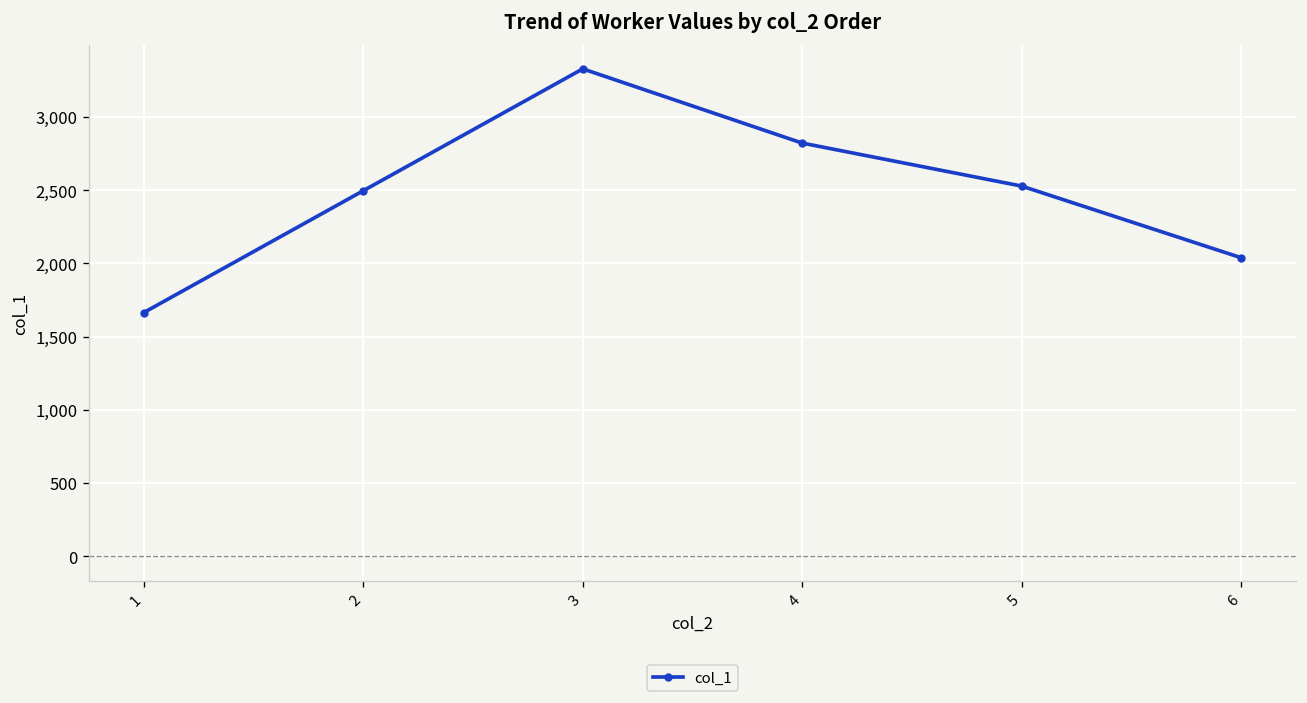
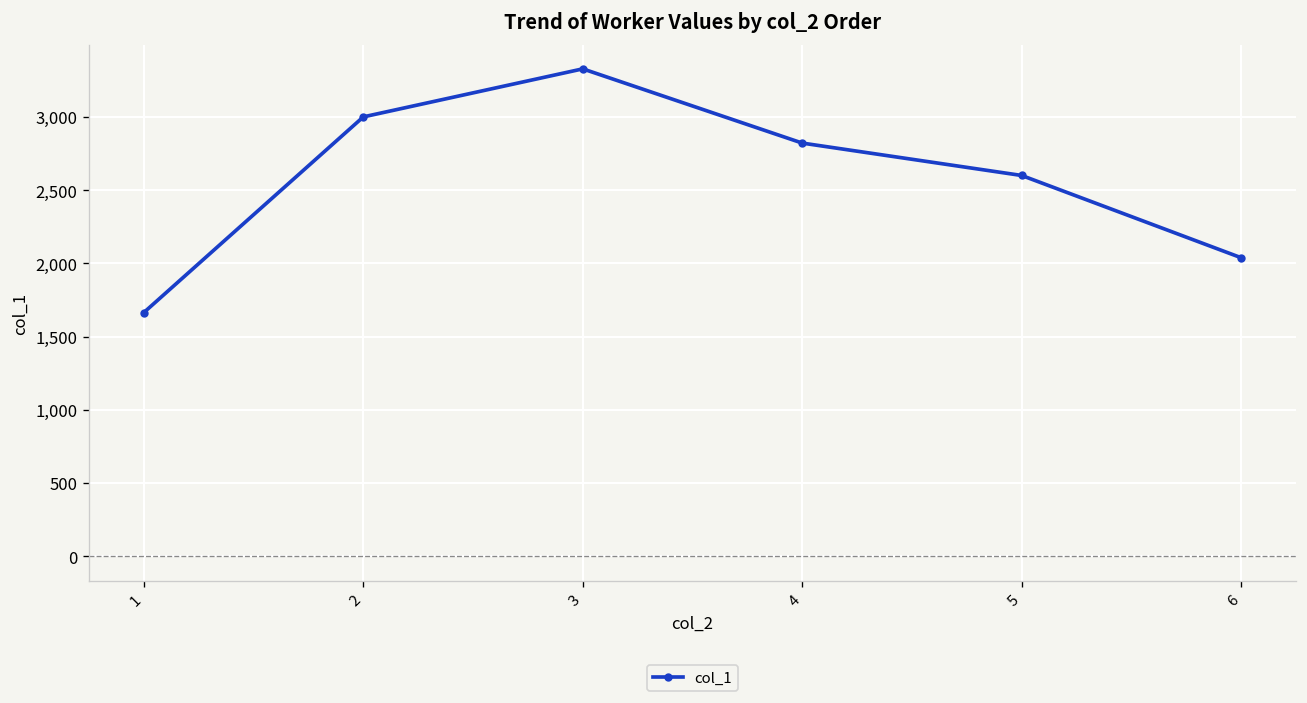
2: 2,500 -> 3,000
5: 2,530 -> 2,600
